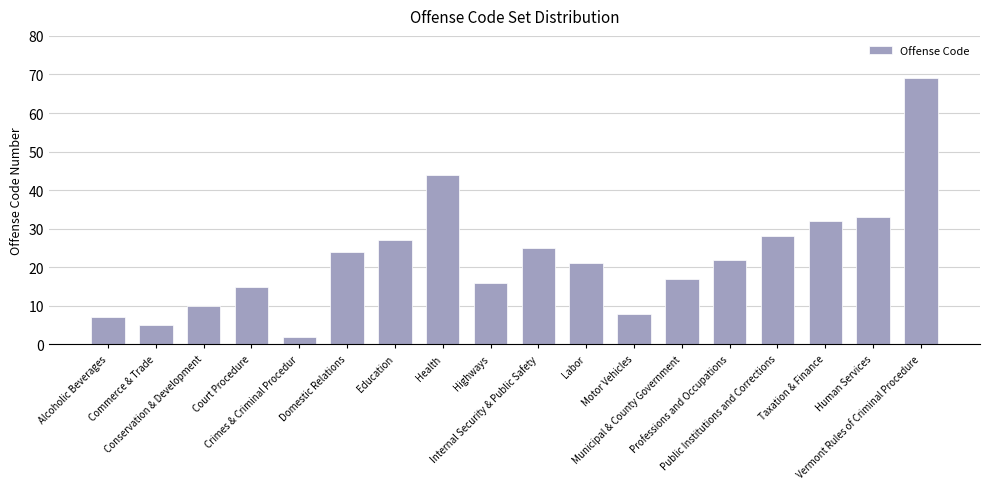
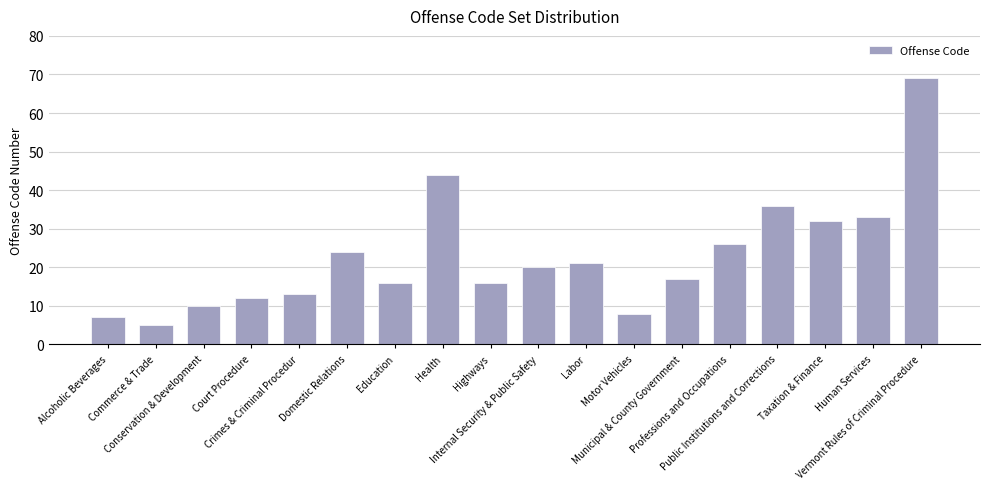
Court Procedure: 15 -> 12
Crimes & Criminal Procedur: 2 -> 13
Education: 27 -> 16
Internal Security & Public Safety: 25 -> 20
Professions and Occupations: 22 -> 26
Public Institutions and Corrections: 28 -> 36
